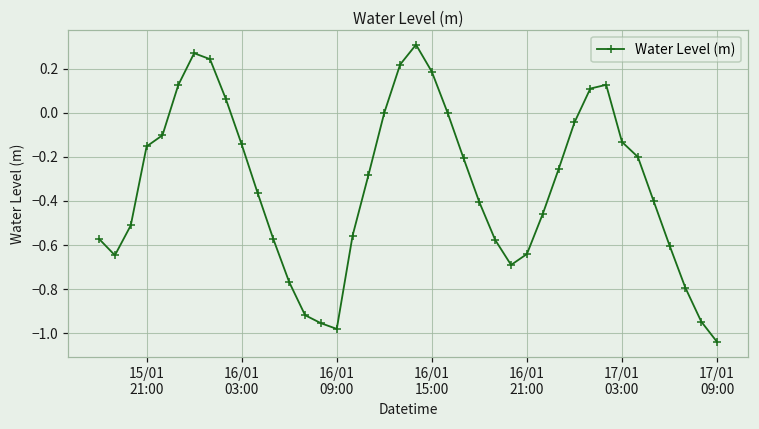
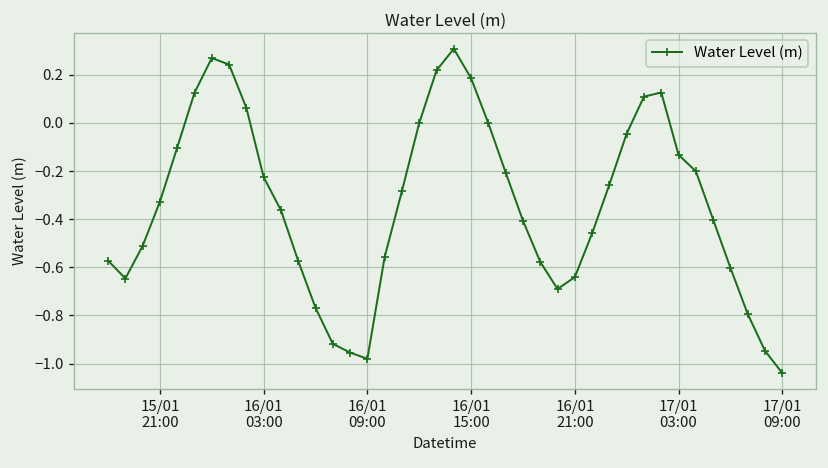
15/01 21:00: -0.15 -> -0.33
16/01 03:00: -0.14 -> -0.23
